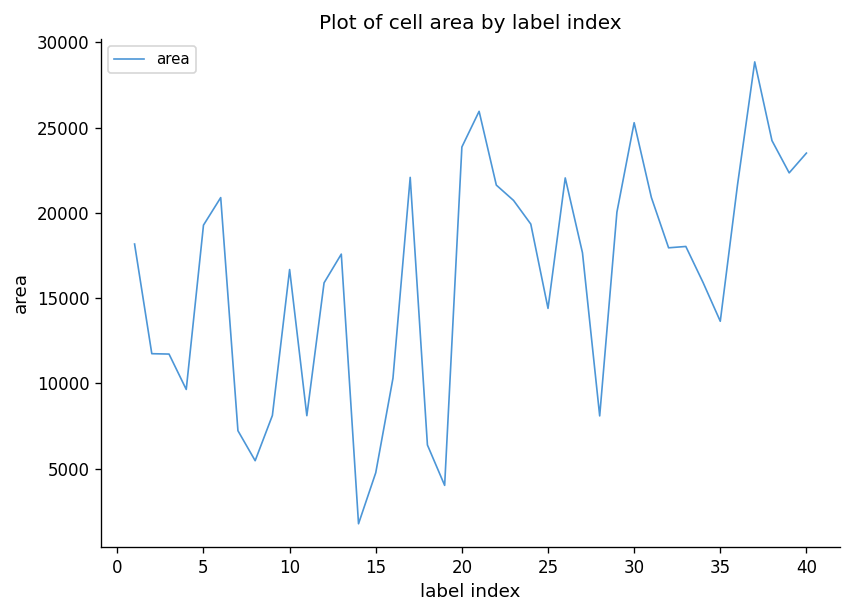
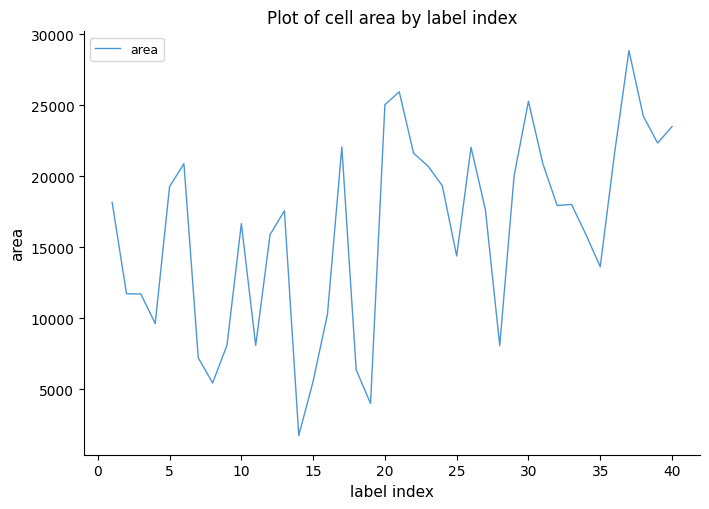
15: 4800 -> 5600
20: 23900 -> 25000
